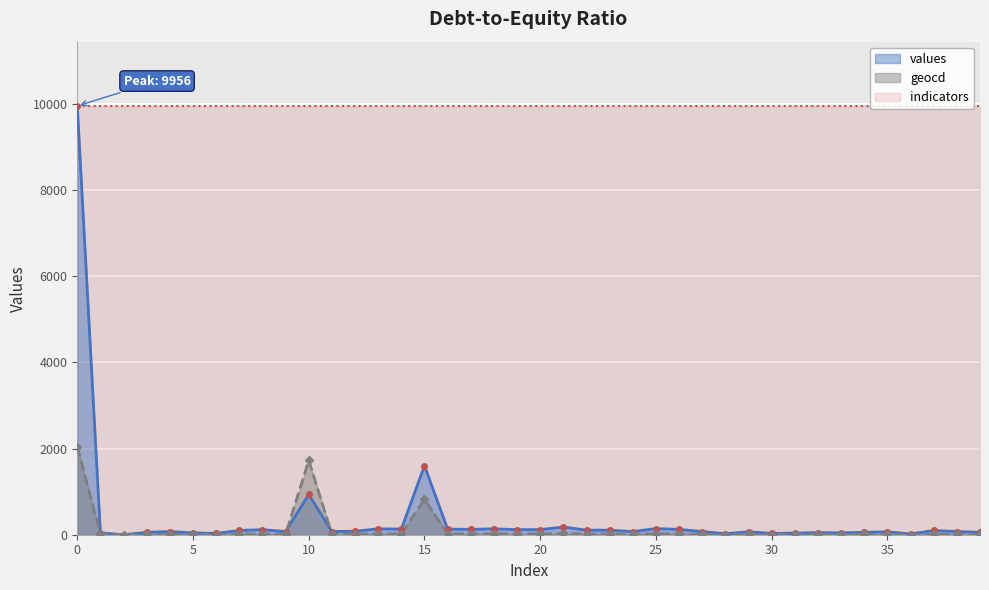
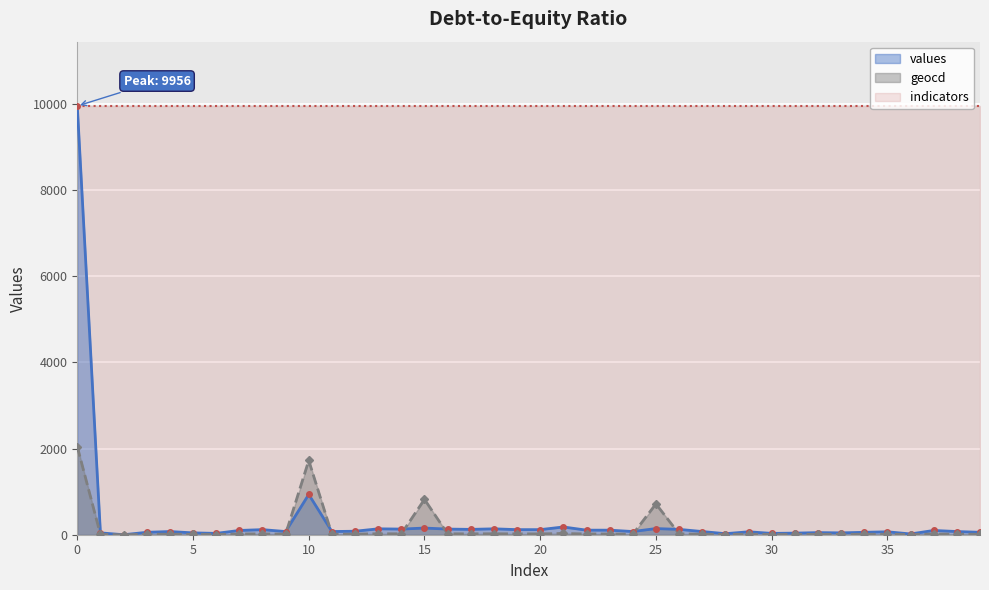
values, 15: 1600 -> 200
geocd, 25: 0 -> 700
